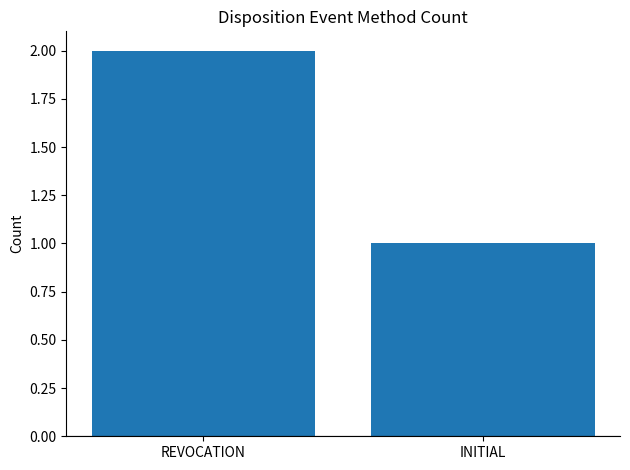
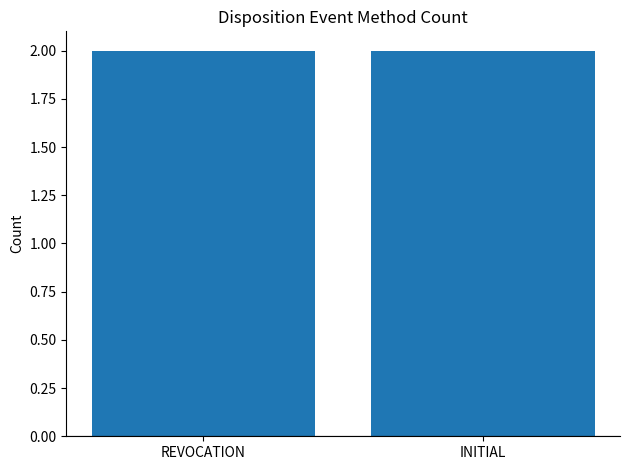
INITIAL: 1 -> 2
